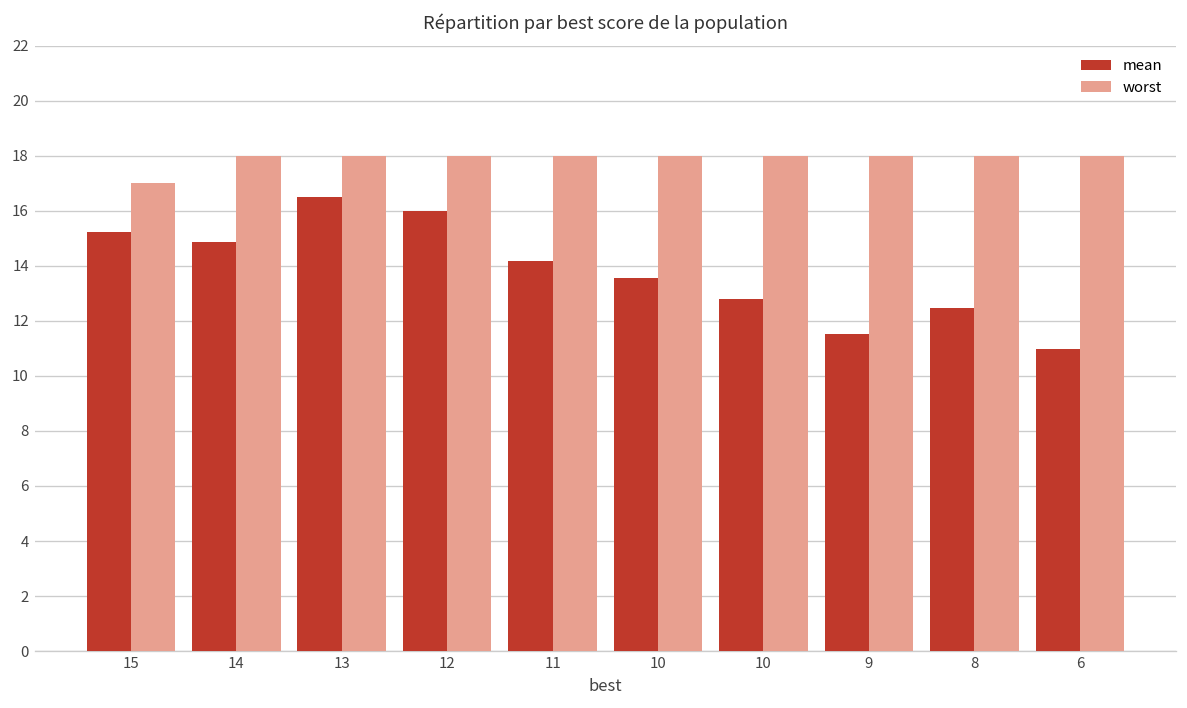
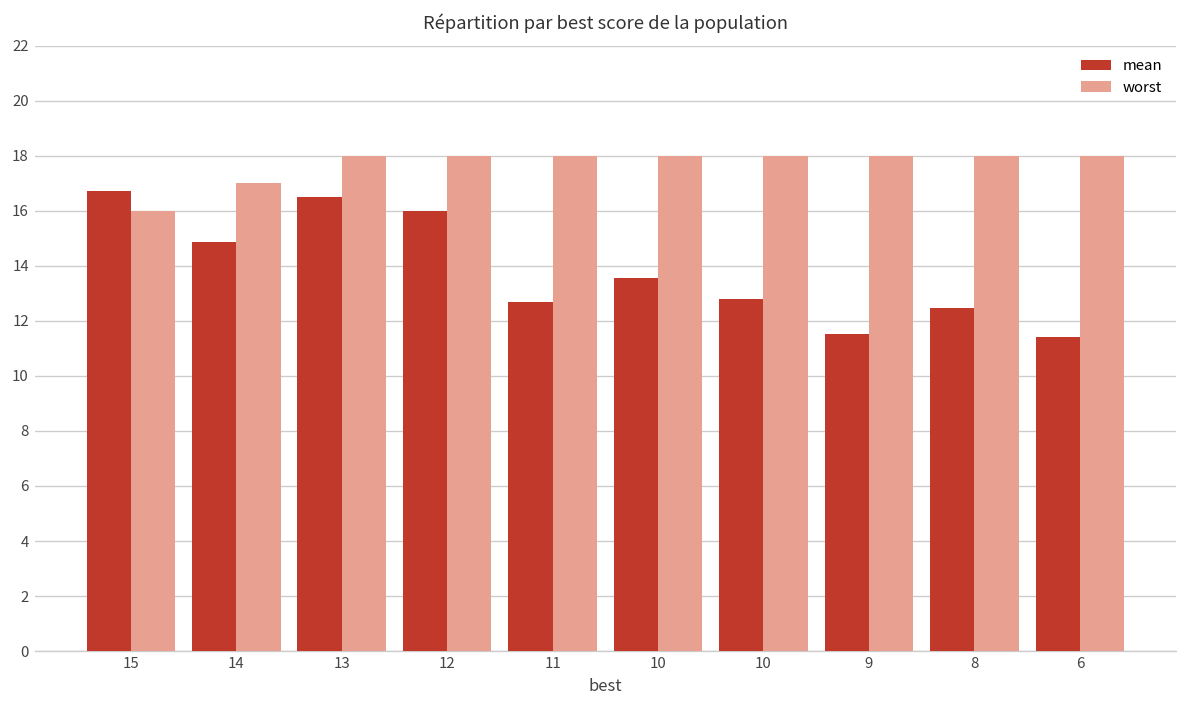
mean, 15: 15.2 -> 16.7
worst, 15: 17 -> 16
worst, 14: 18 -> 17
mean, 11: 14.2 -> 12.7
mean, 6: 11.0 -> 11.4
